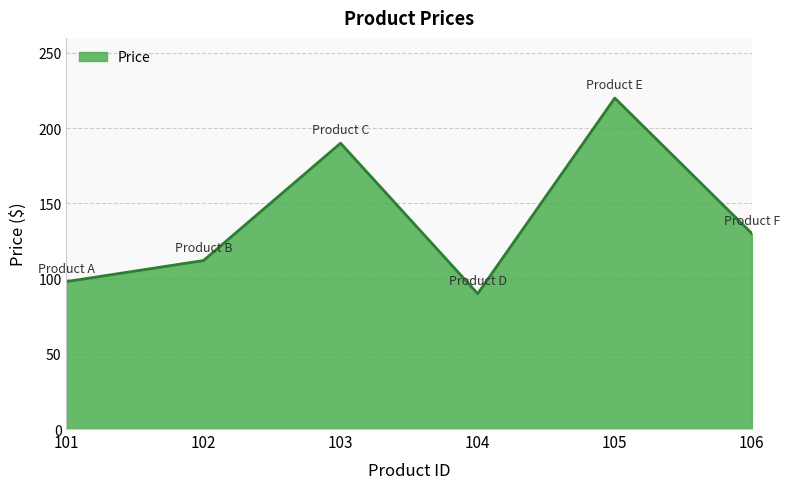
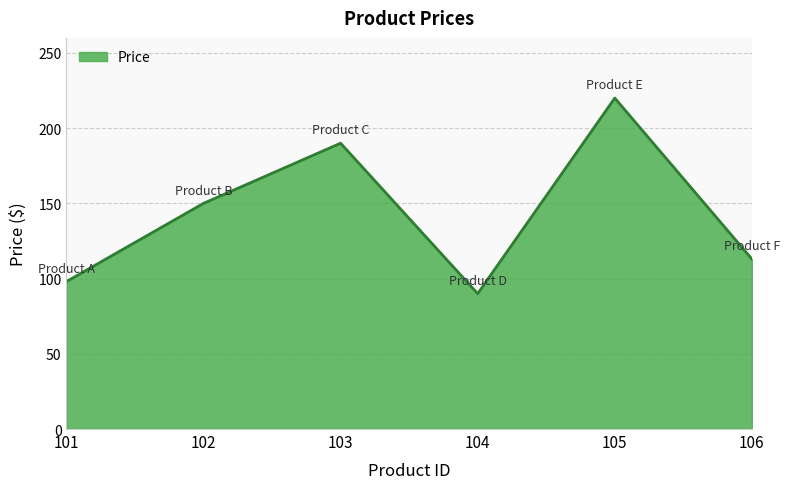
102: 112 -> 150
106: 130 -> 113
